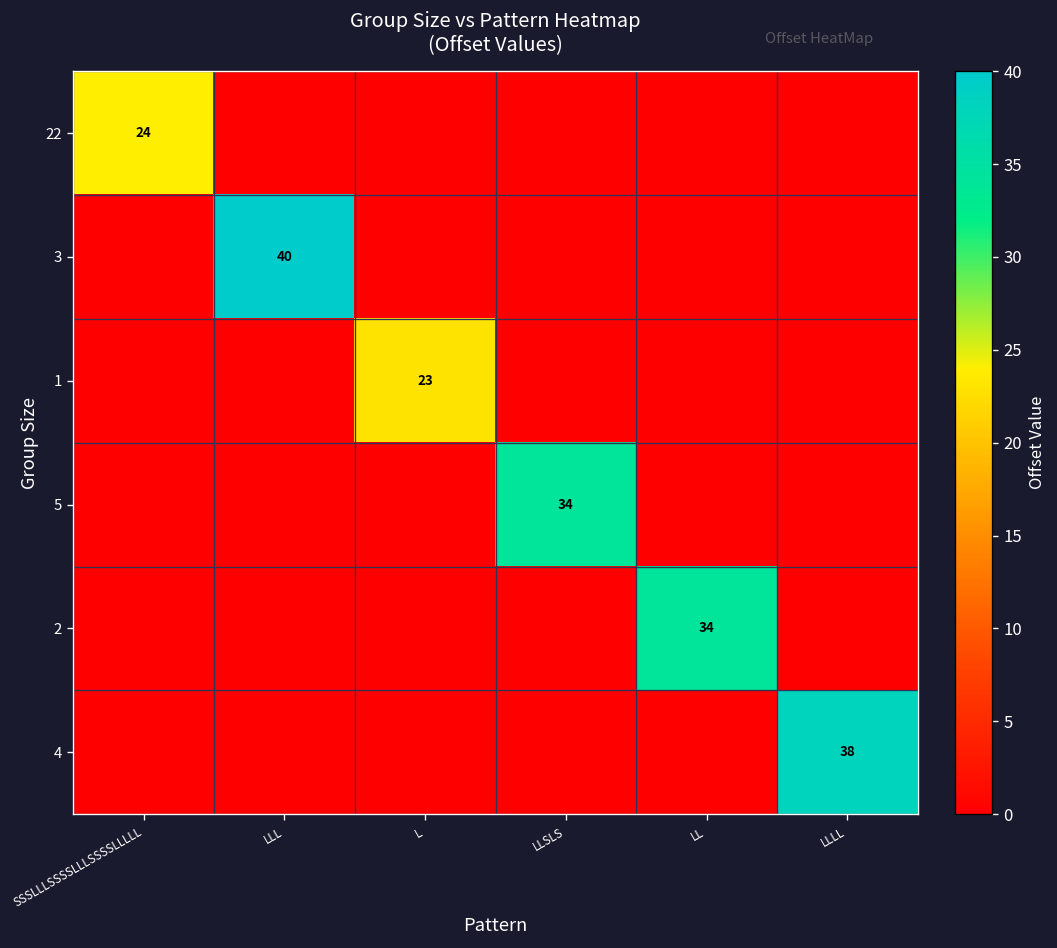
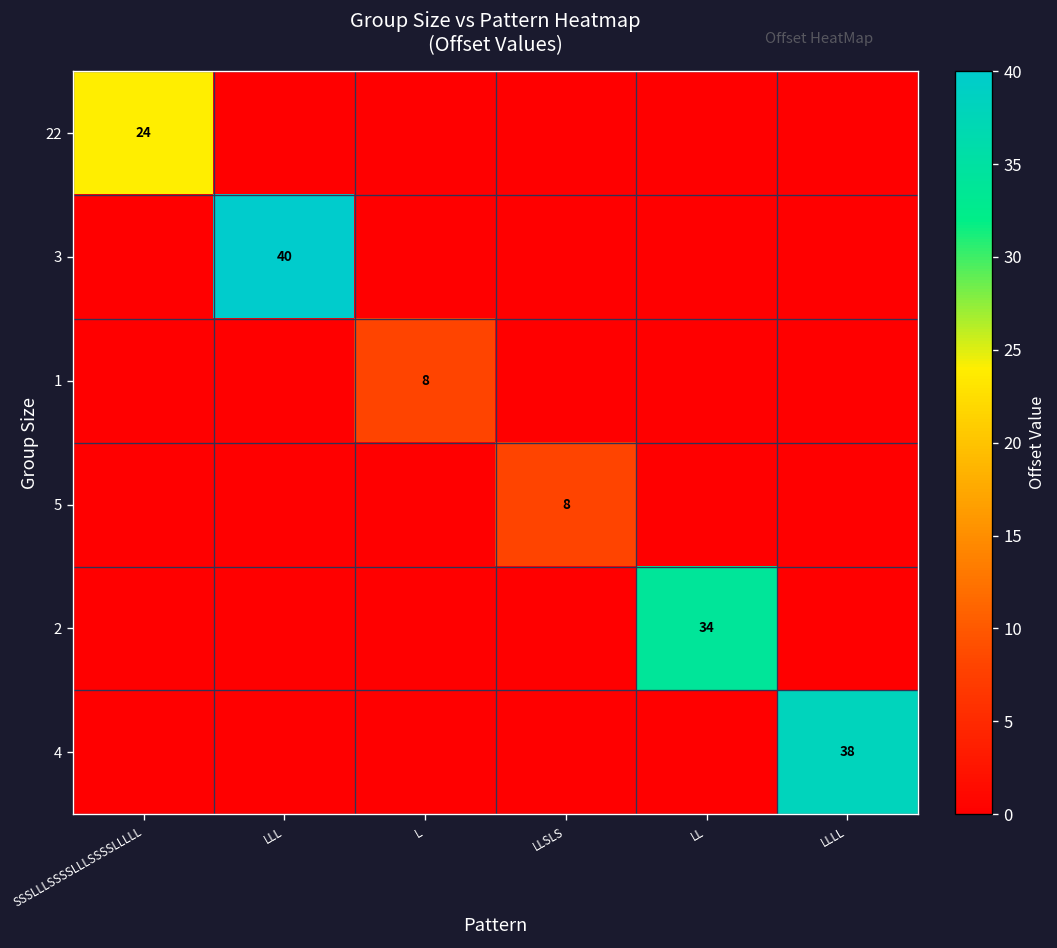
1, L: 23 -> 8
5, LLSLS: 34 -> 8
